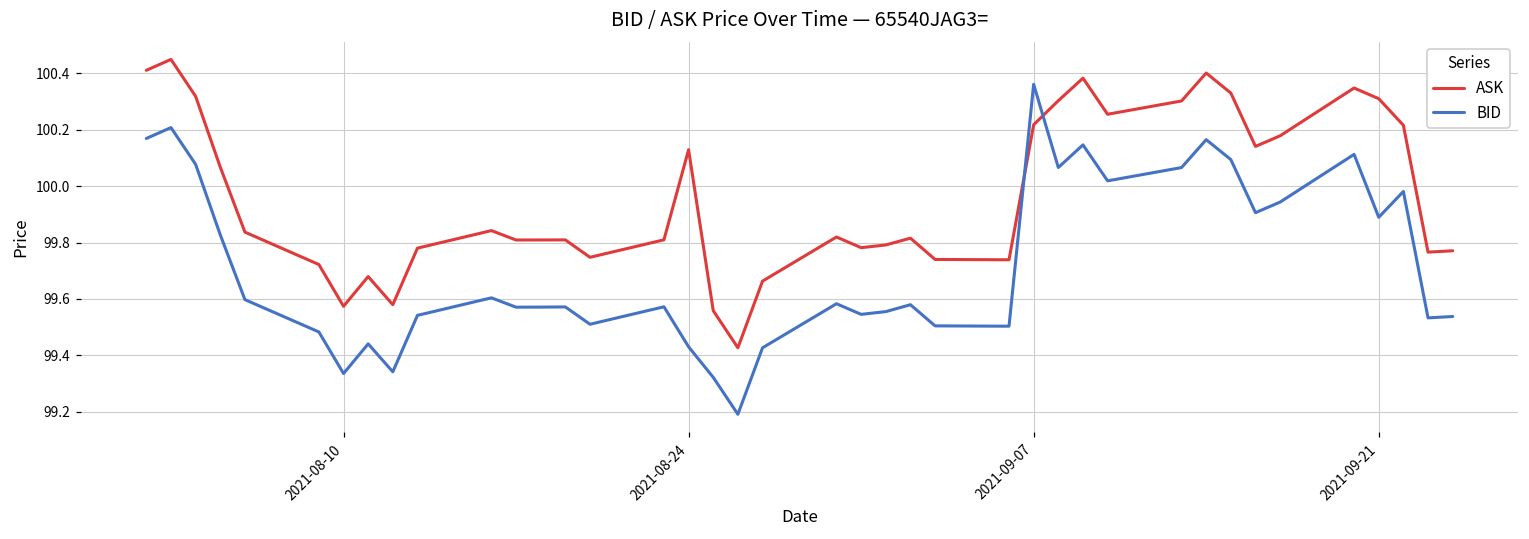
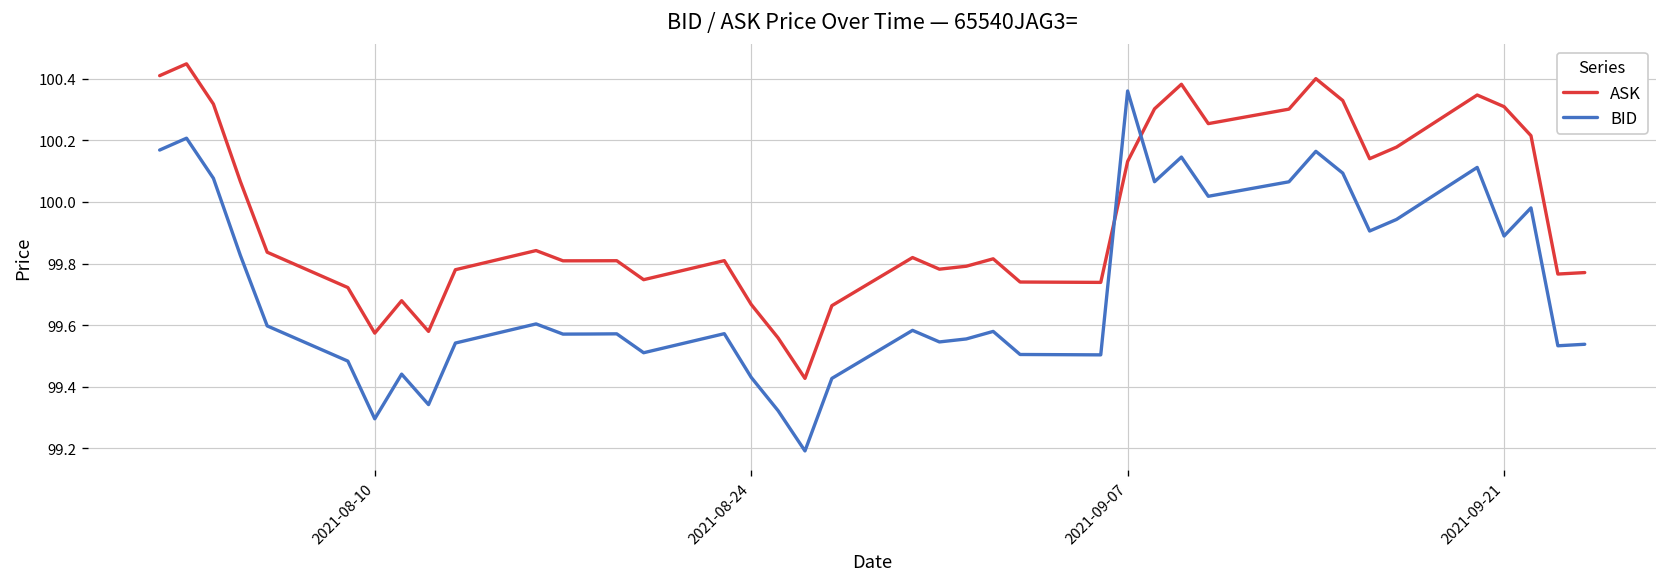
BID, 2021-08-10: 99.34 -> 99.30
ASK, 2021-08-24: 100.13 -> 99.67
ASK, 2021-09-07: 100.22 -> 100.13
